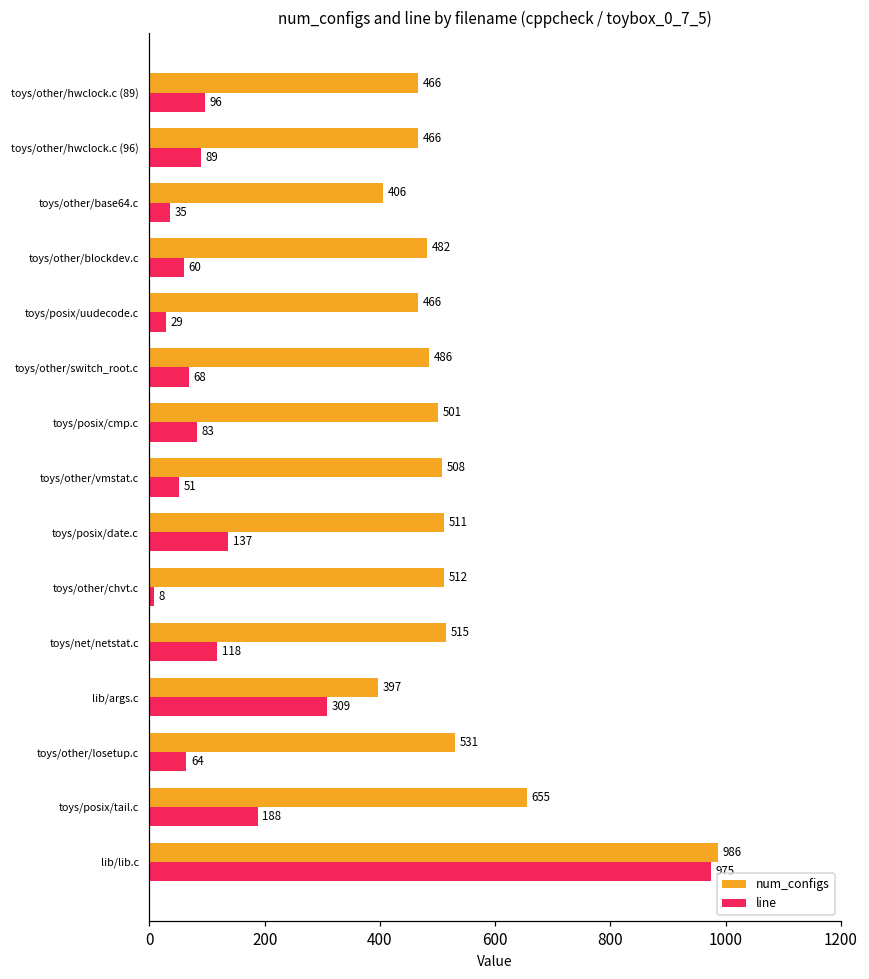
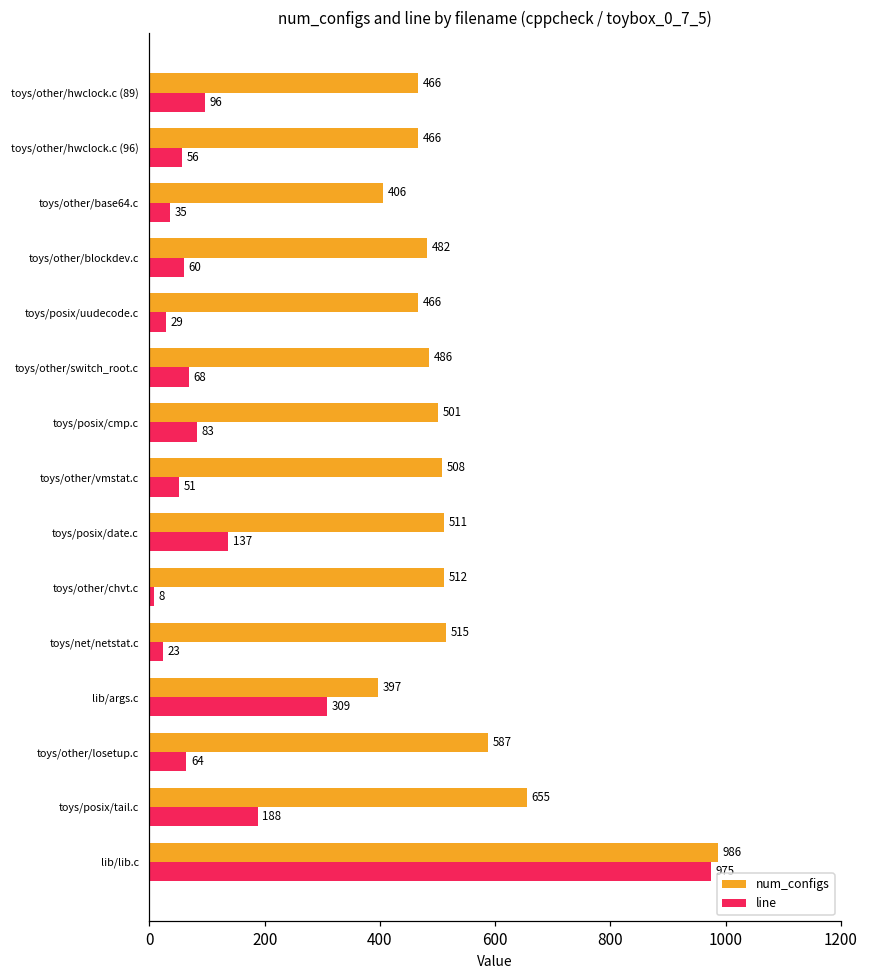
line, toys/other/hwclock.c (96): 89 -> 56
line, toys/net/netstat.c: 118 -> 23
num_configs, toys/other/losetup.c: 531 -> 587
